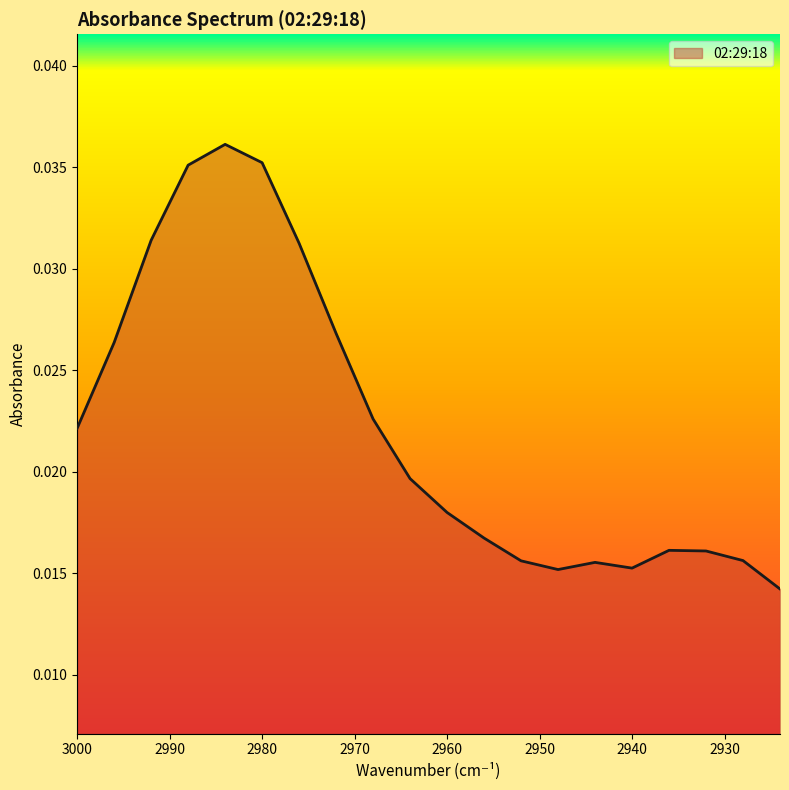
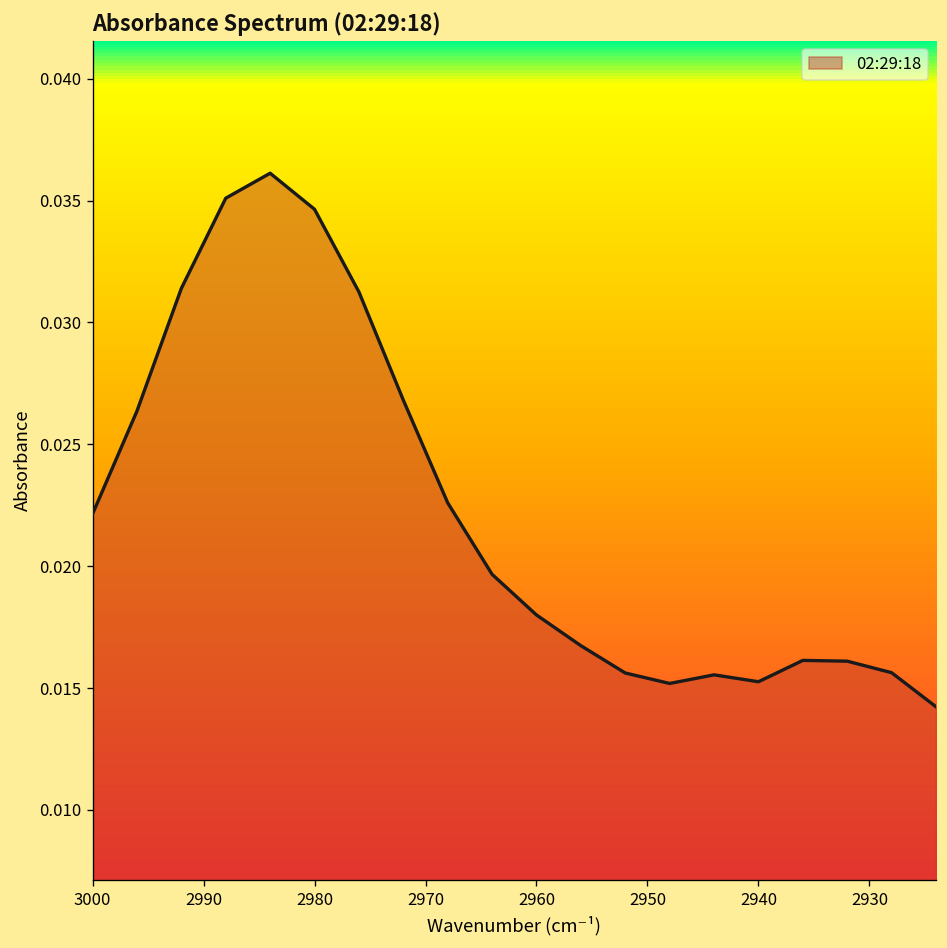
2980: 0.0352 -> 0.0346
